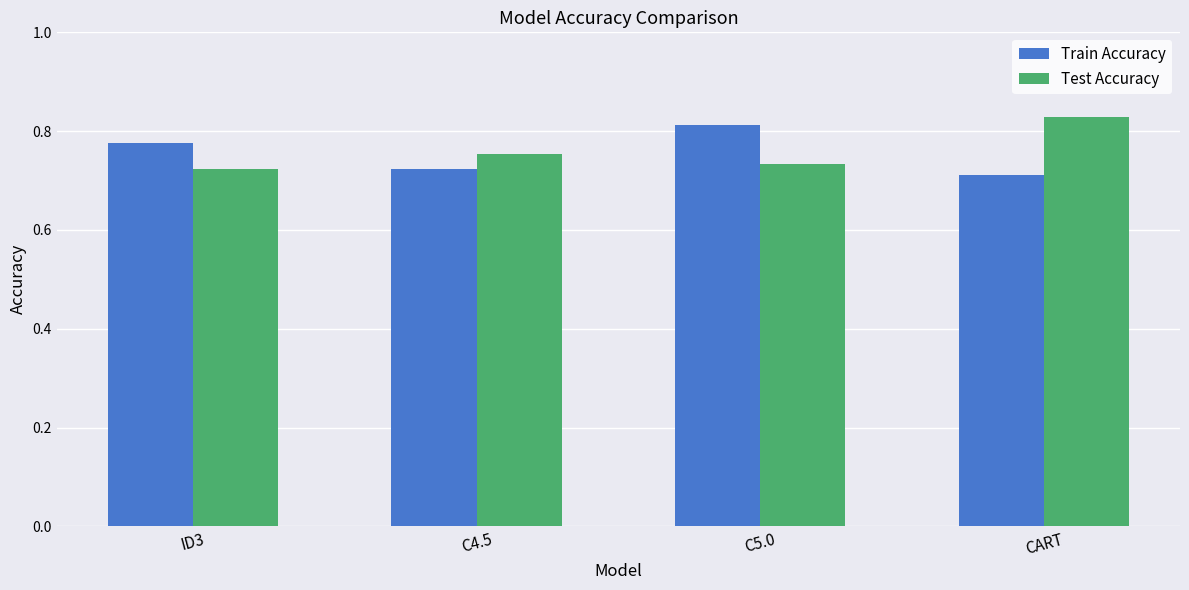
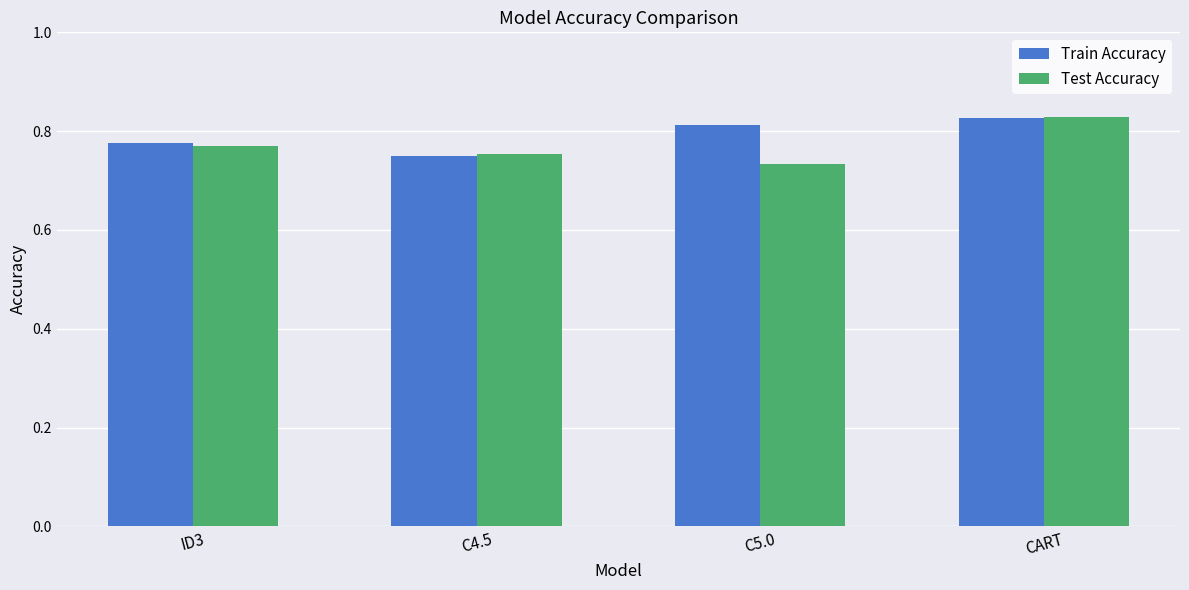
Test Accuracy, ID3: 0.72 -> 0.77
Train Accuracy, C4.5: 0.72 -> 0.75
Train Accuracy, CART: 0.71 -> 0.83
